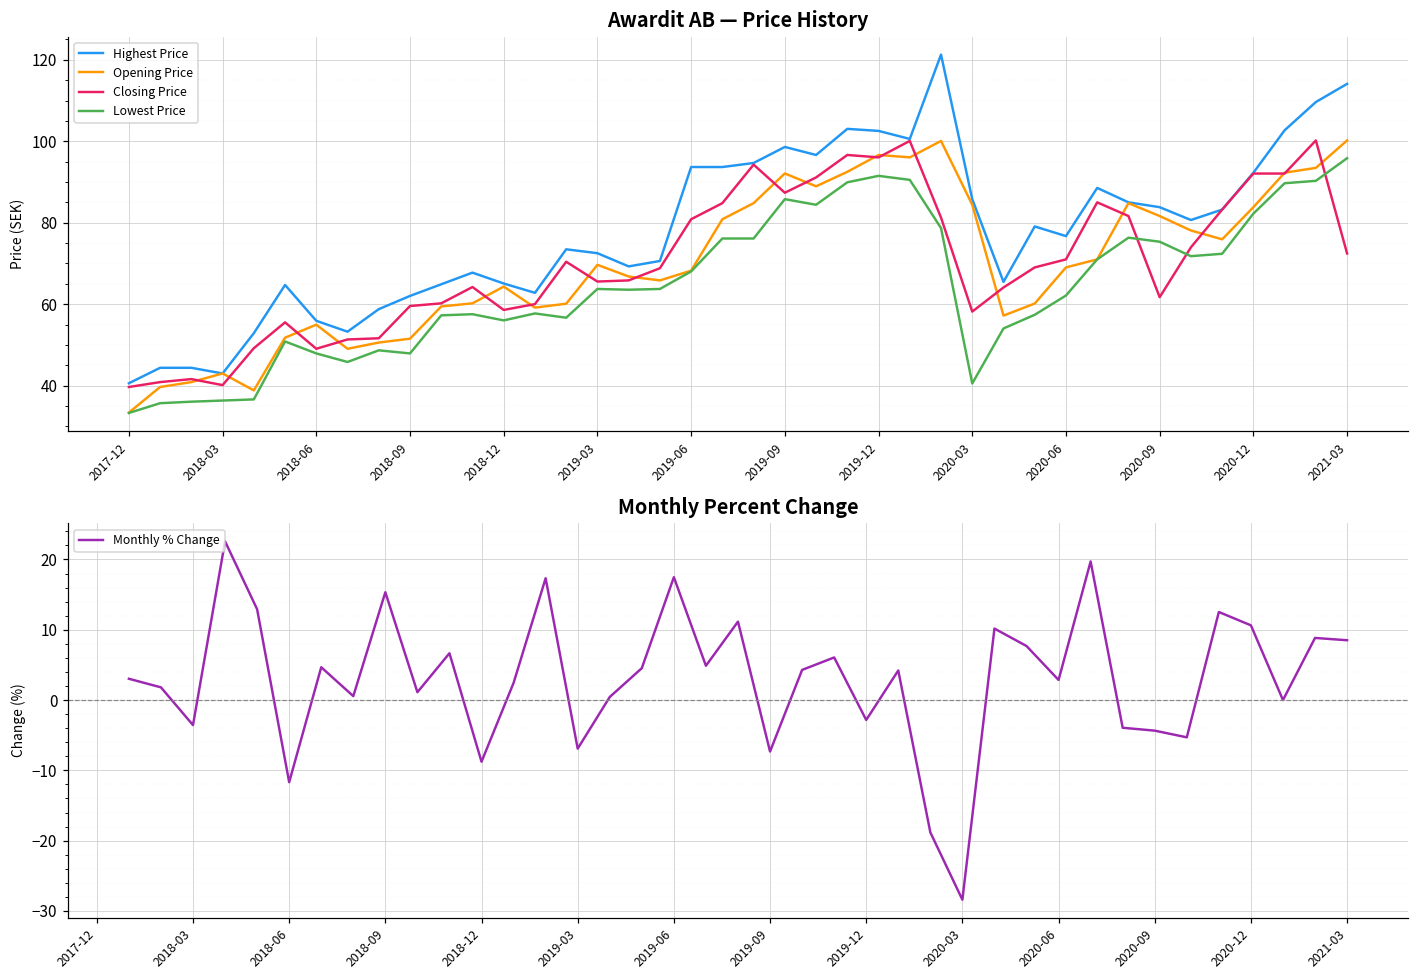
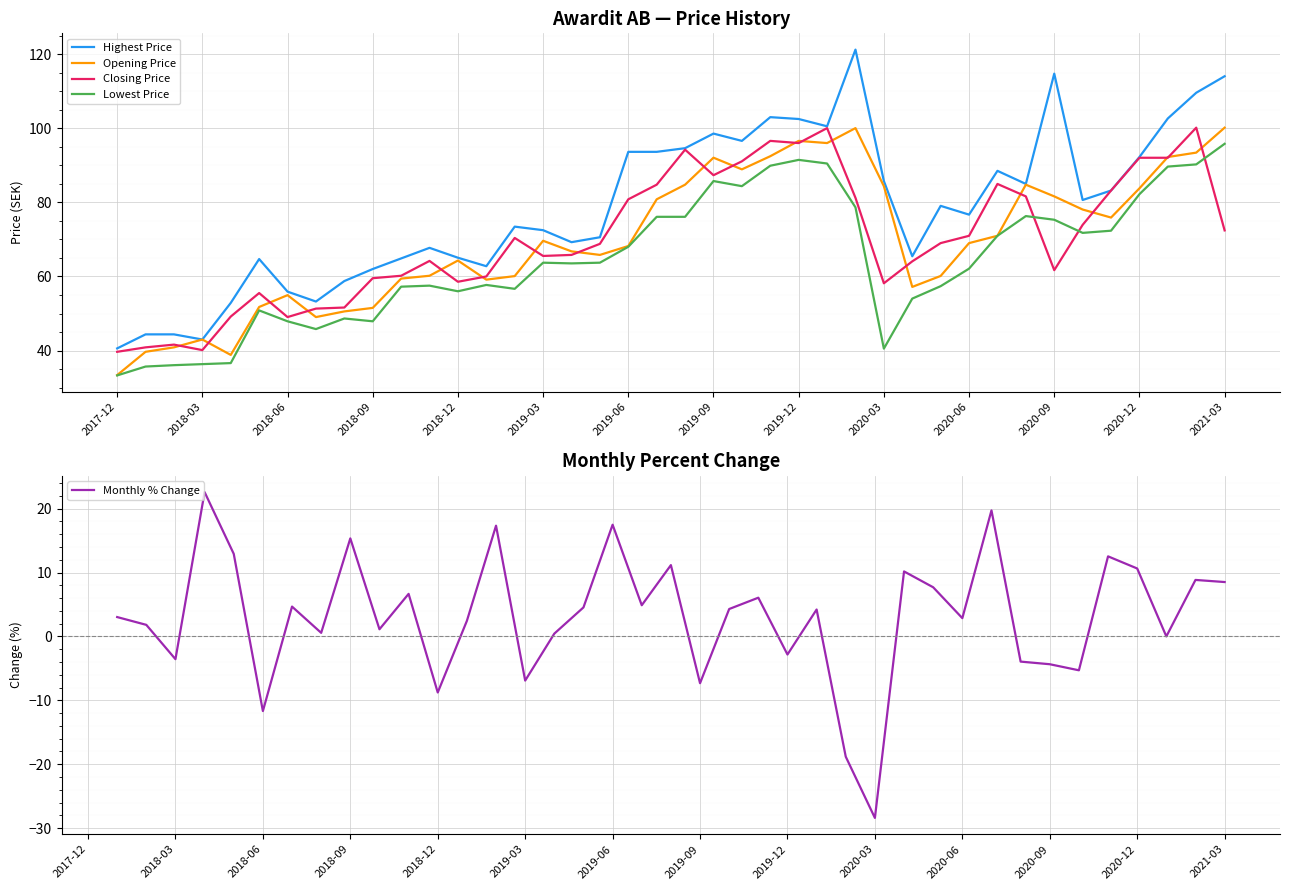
Awardit AB — Price History, Highest Price, 2020-09: 84 -> 115
